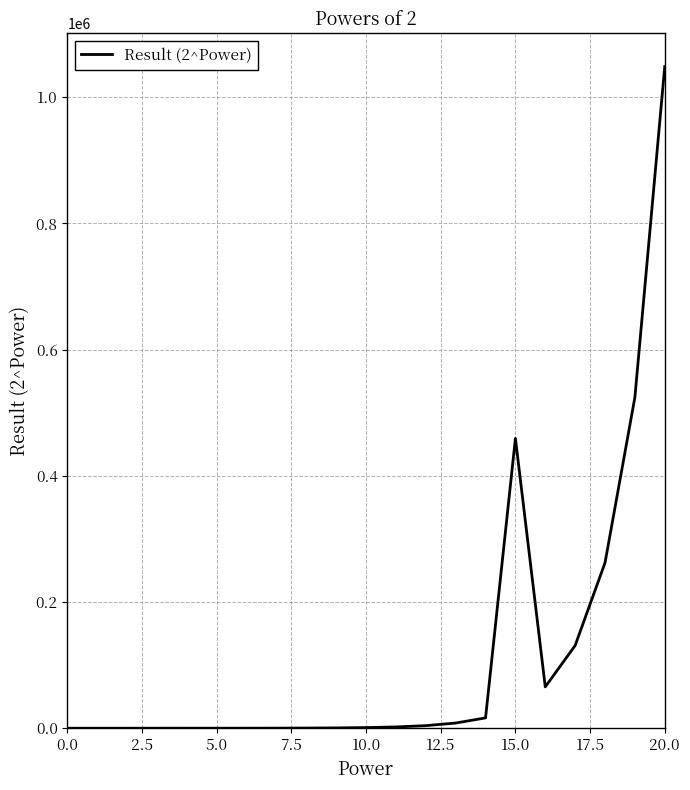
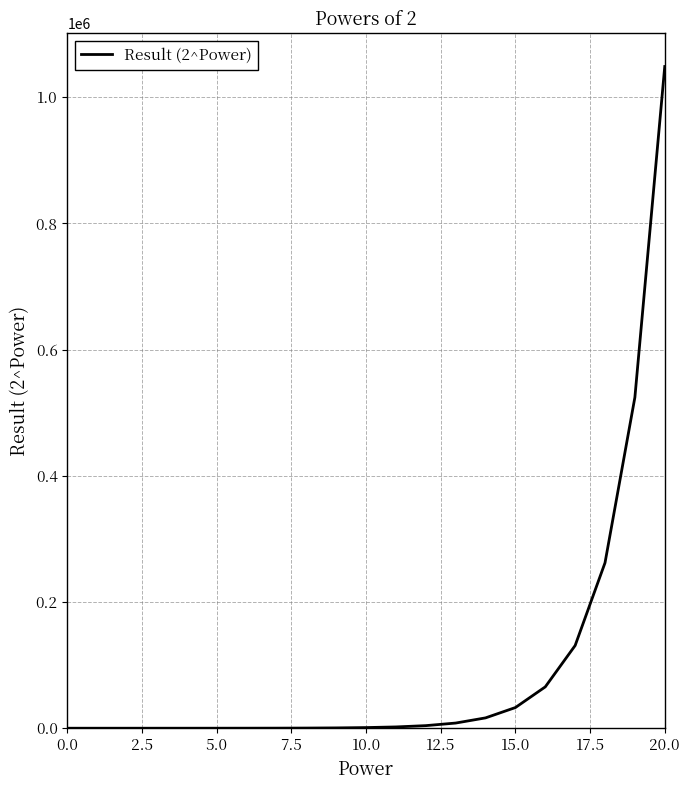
15.0: 460000 -> 30000
